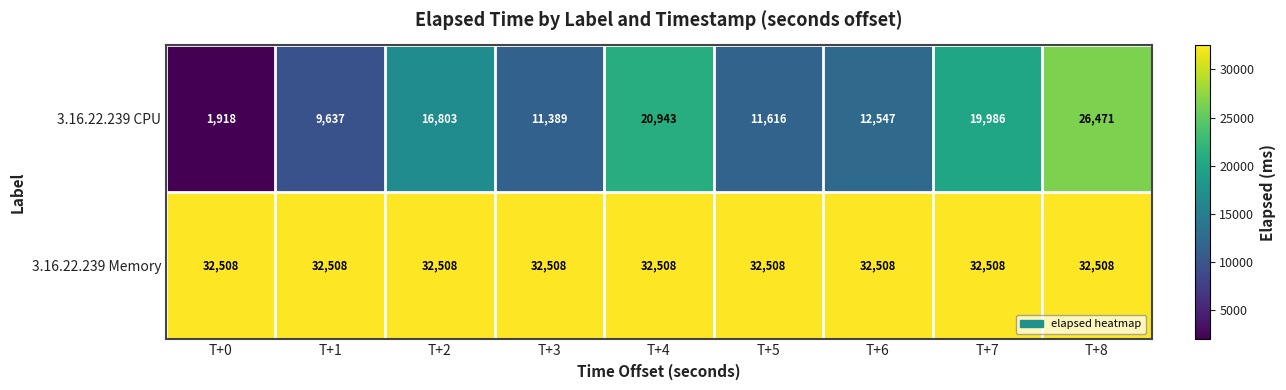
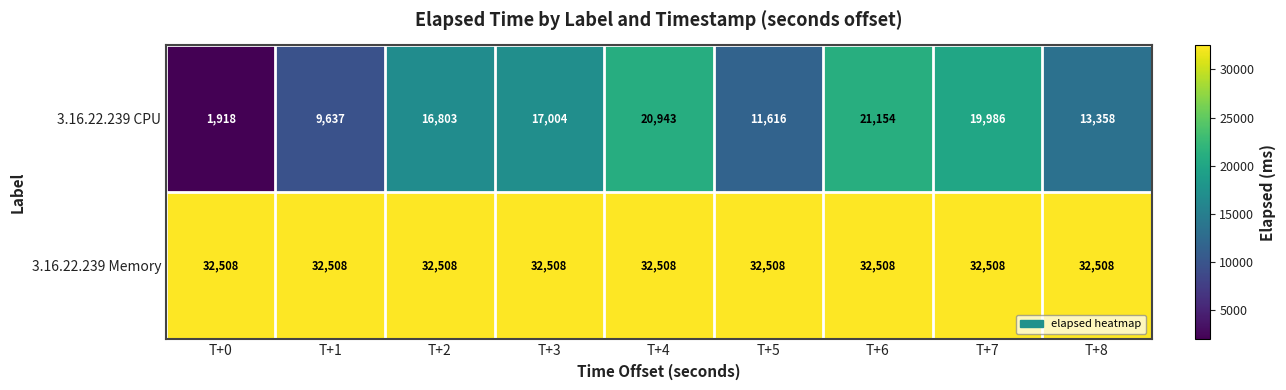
3.16.22.239 CPU, T+3: 11,389 -> 17,004
3.16.22.239 CPU, T+6: 12,547 -> 21,154
3.16.22.239 CPU, T+8: 26,471 -> 13,358
